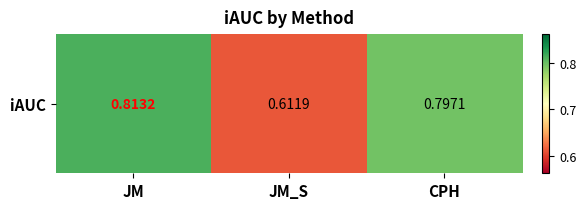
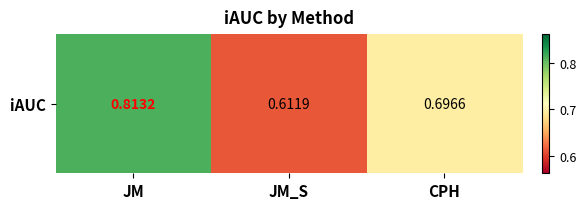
iAUC, CPH: 0.7971 -> 0.6966
